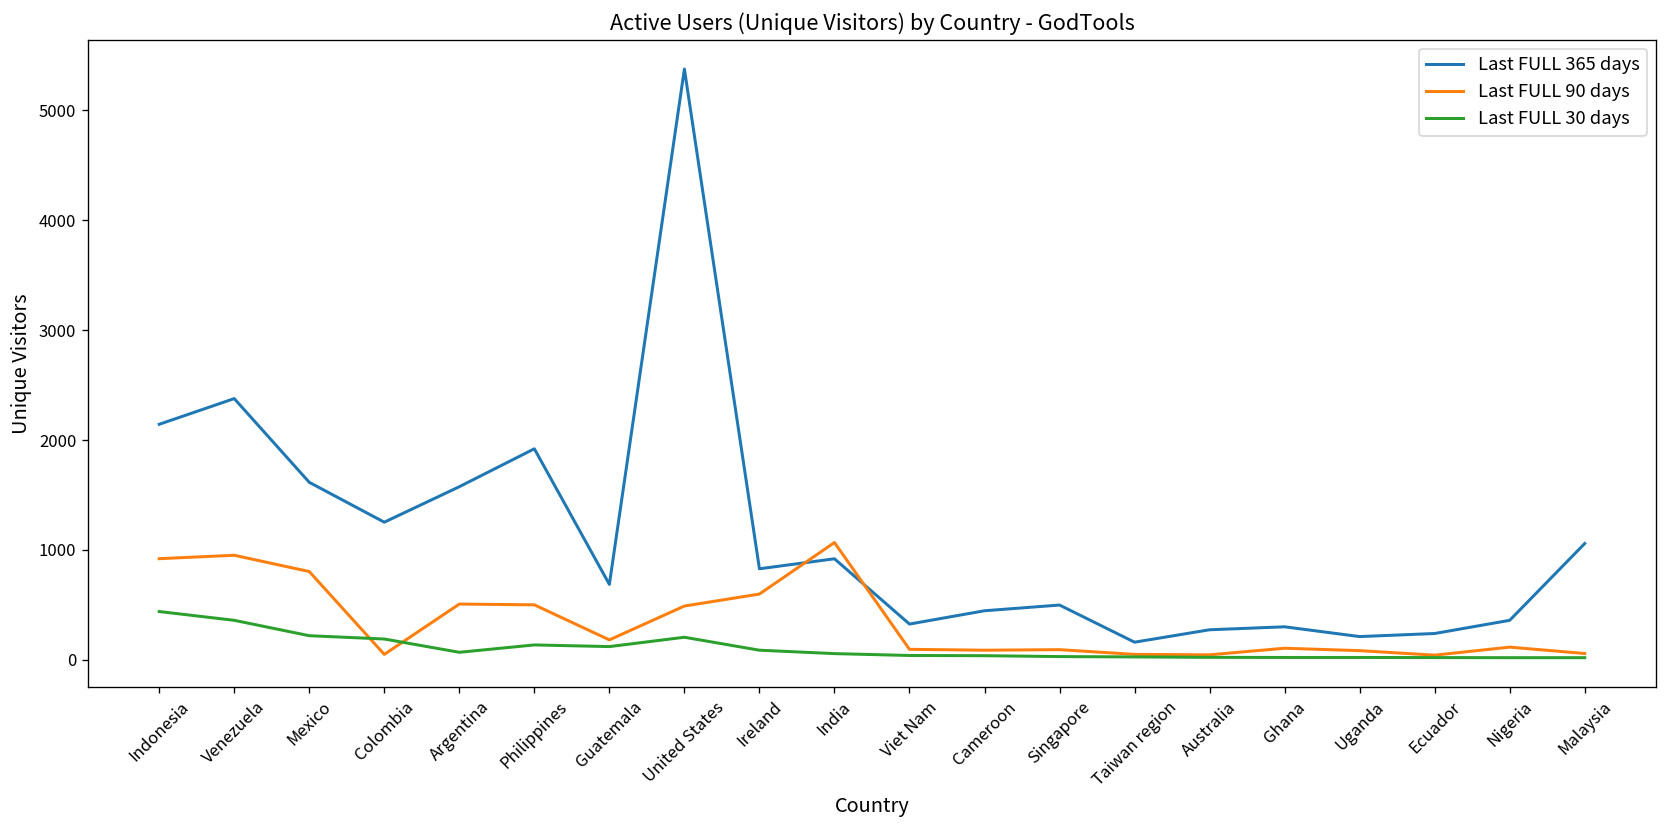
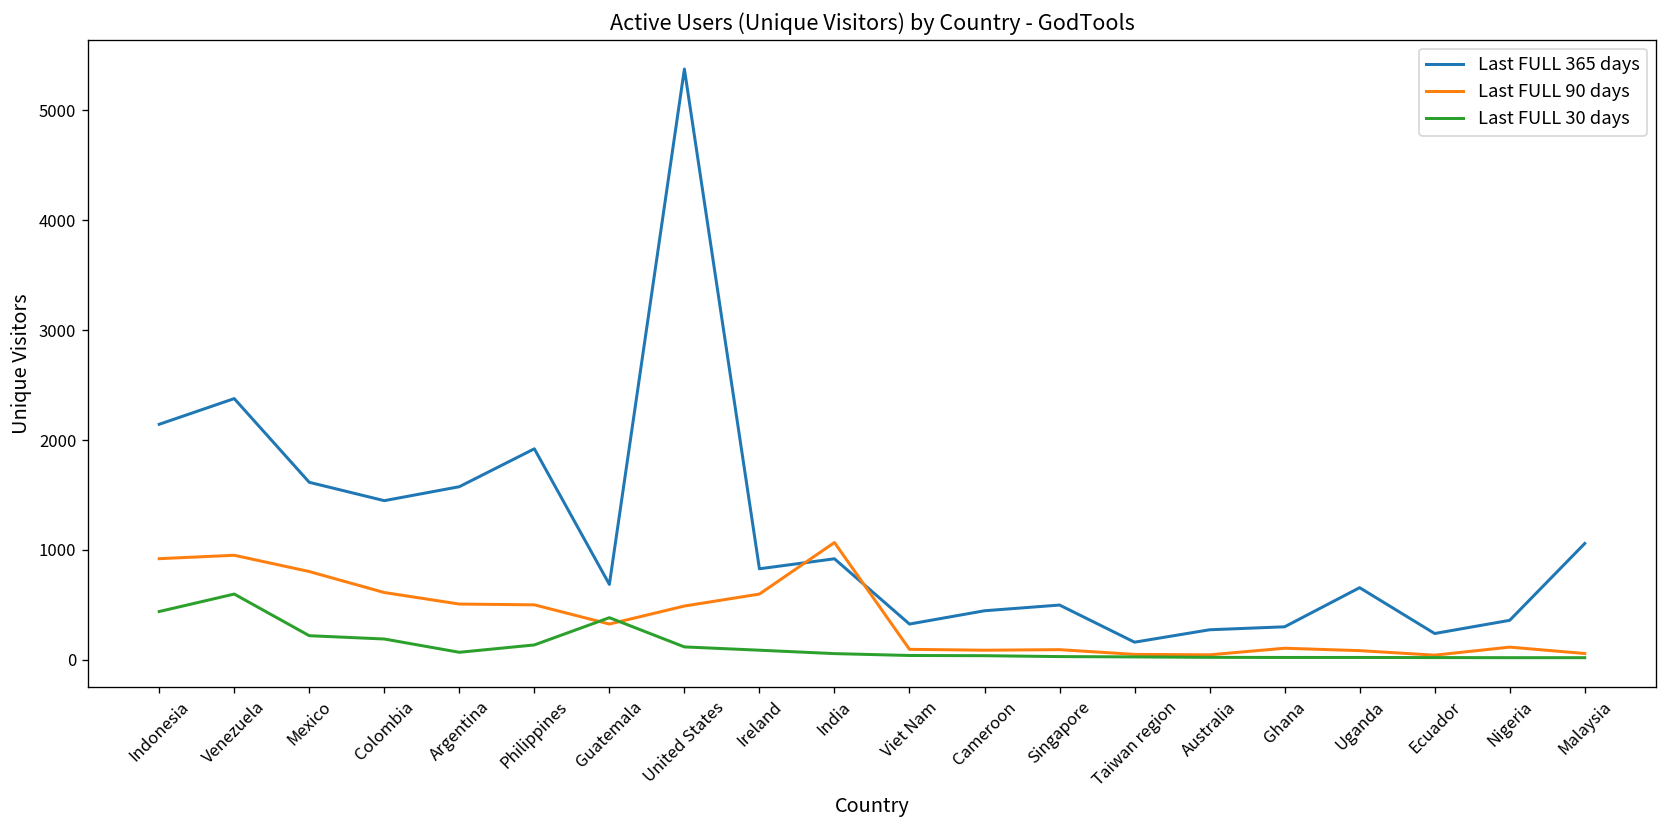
Last FULL 30 days, Venezuela: 400 -> 600
Last FULL 365 days, Colombia: 1300 -> 1400
Last FULL 90 days, Colombia: 100 -> 600
Last FULL 90 days, Guatemala: 200 -> 300
Last FULL 30 days, Guatemala: 100 -> 400
Last FULL 30 days, United States: 200 -> 100
Last FULL 365 days, Uganda: 200 -> 700
